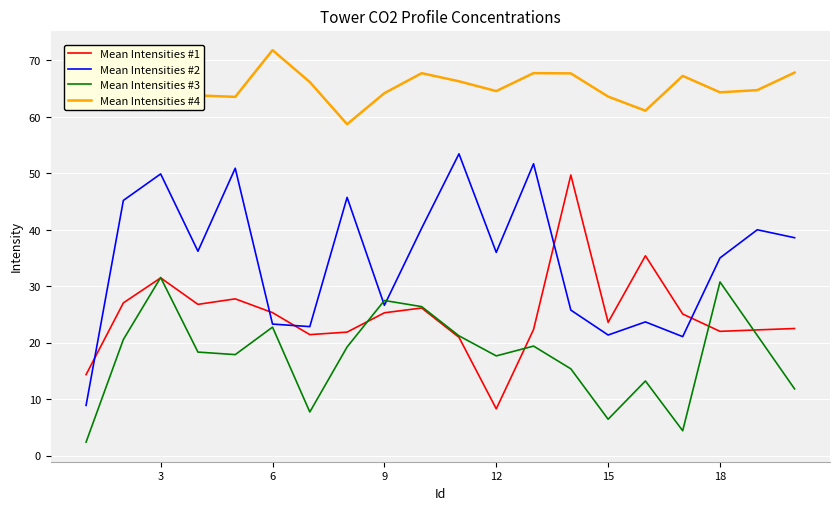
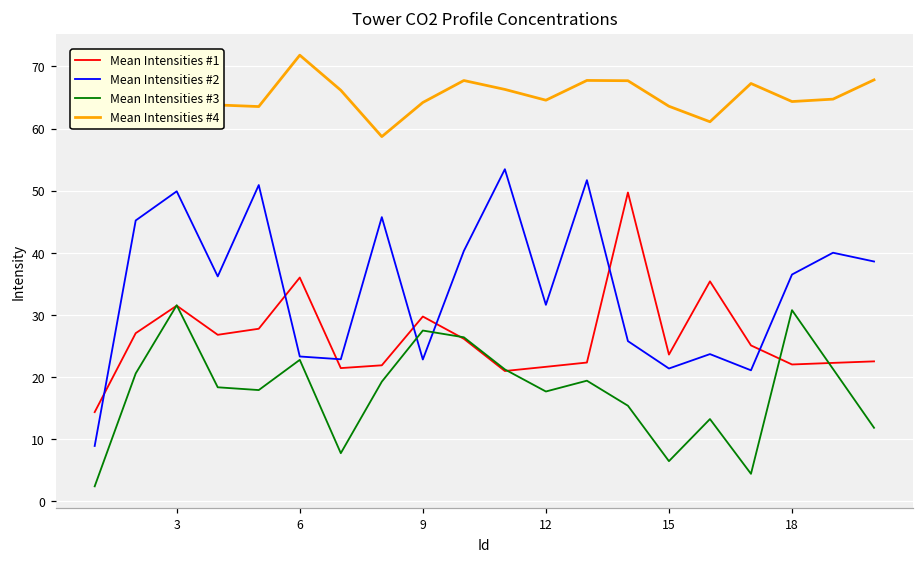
Mean Intensities #1, 6: 25 -> 36
Mean Intensities #1, 9: 25 -> 30
Mean Intensities #2, 9: 27 -> 23
Mean Intensities #1, 12: 8 -> 22
Mean Intensities #2, 12: 36 -> 32
Mean Intensities #2, 18: 35 -> 36
